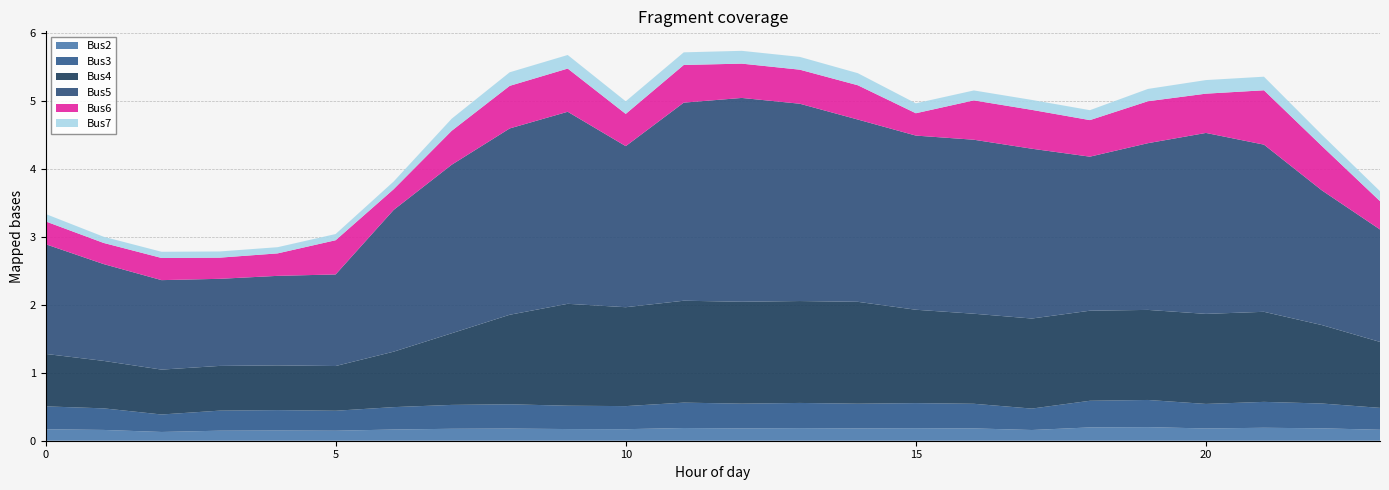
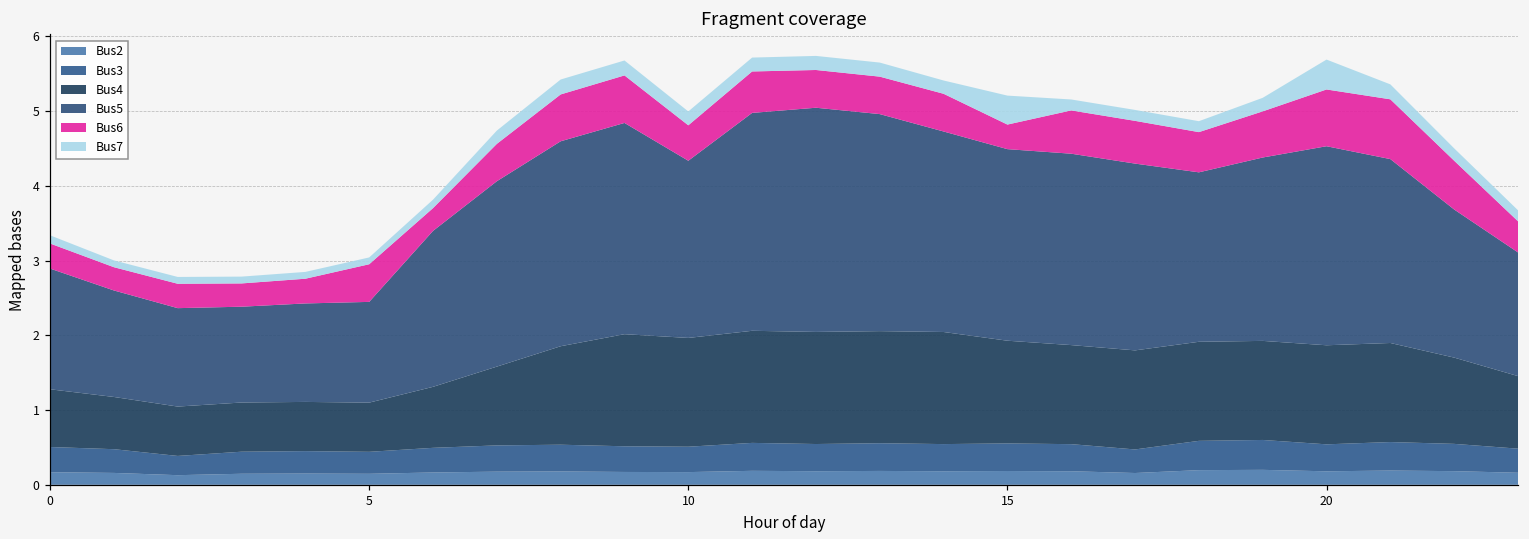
Bus7, 15: 0.1 -> 0.4
Bus6, 20: 0.6 -> 0.8
Bus7, 20: 0.2 -> 0.4
